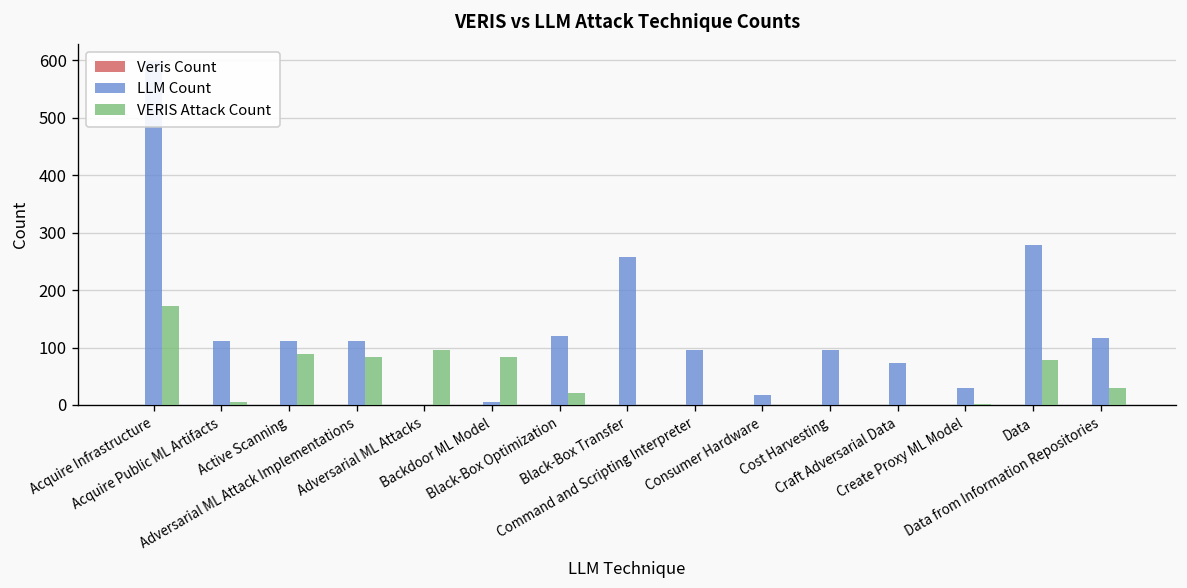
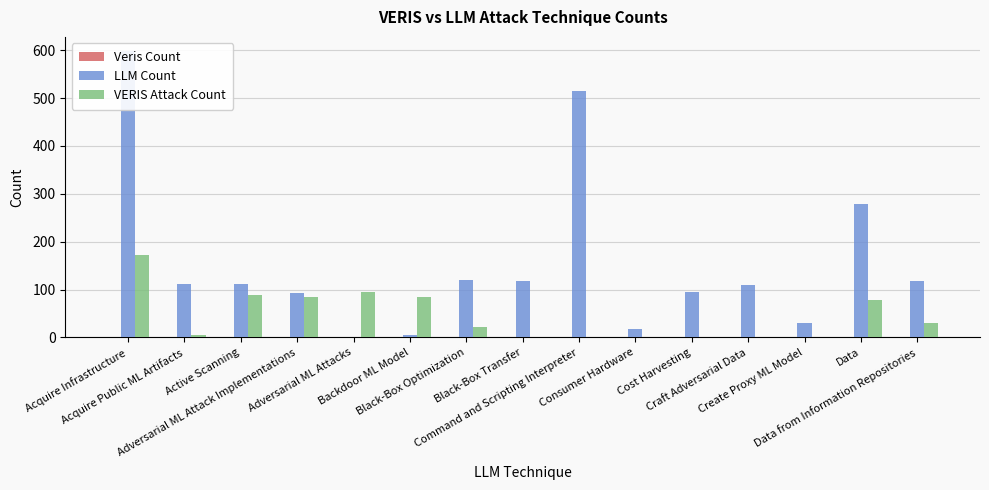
LLM Count, Adversarial ML Attack Implementations: 110 -> 90
LLM Count, Black-Box Transfer: 260 -> 120
LLM Count, Command and Scripting Interpreter: 100 -> 510
LLM Count, Craft Adversarial Data: 70 -> 110
